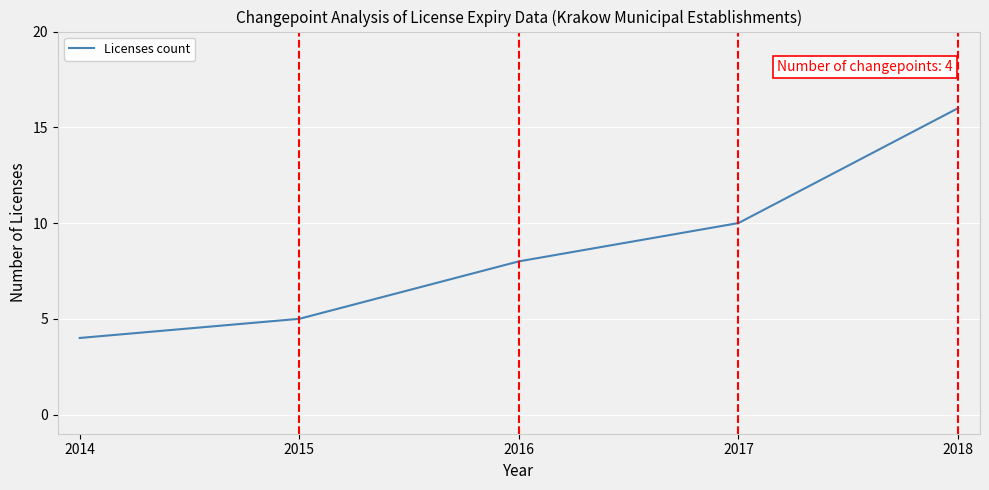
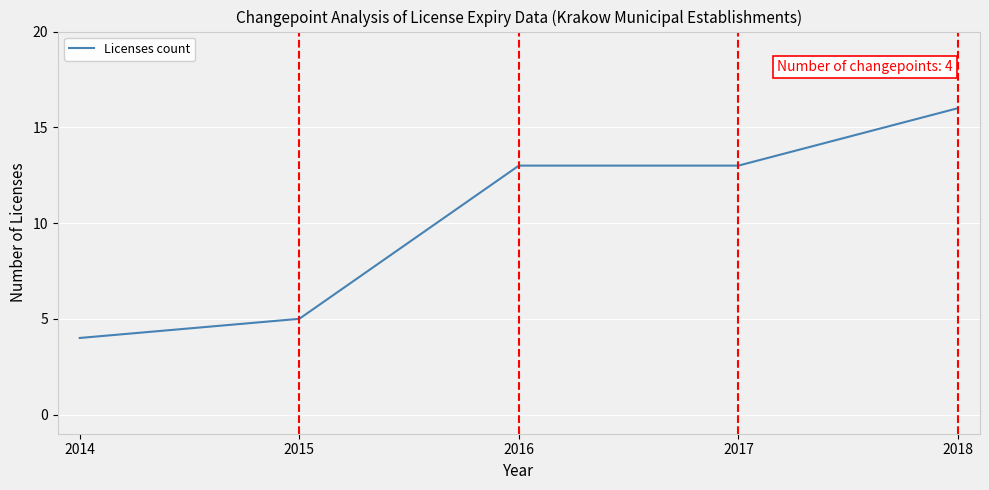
2016: 8 -> 13
2017: 10 -> 13
